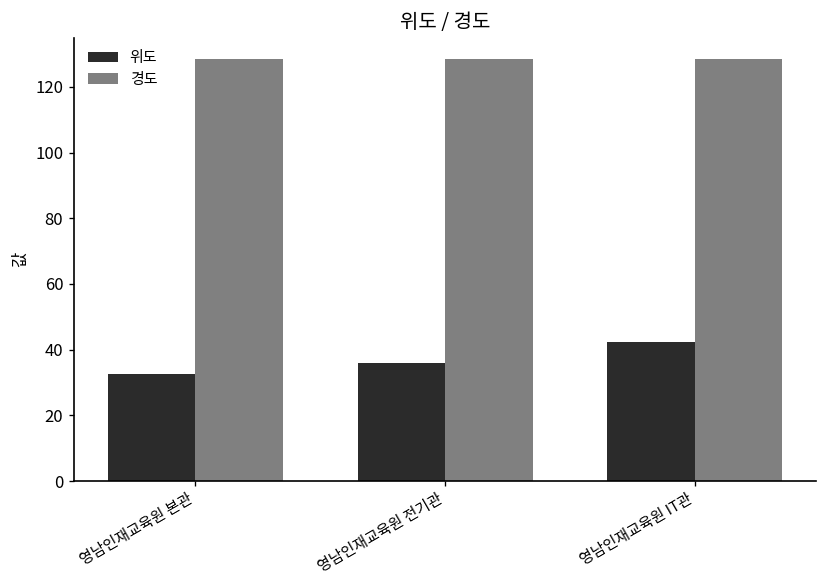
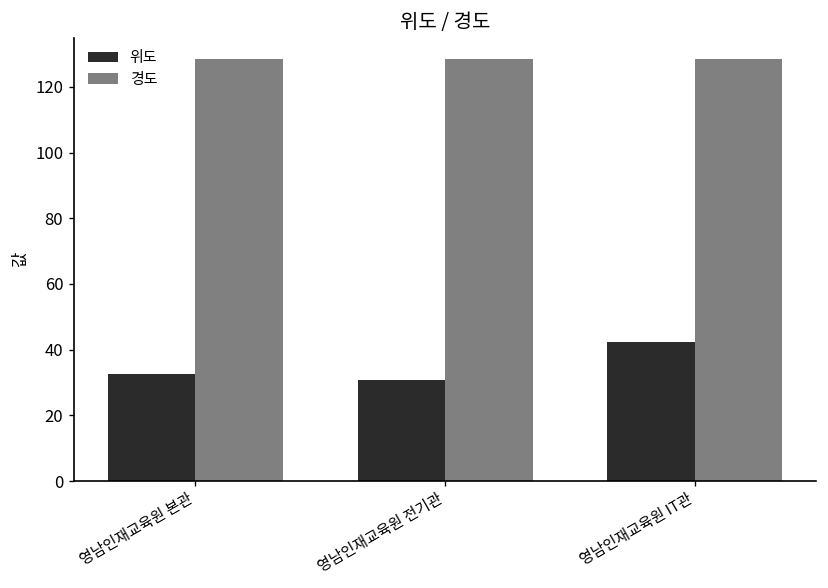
위도, 영남인재교육원 전기관: 36 -> 31
